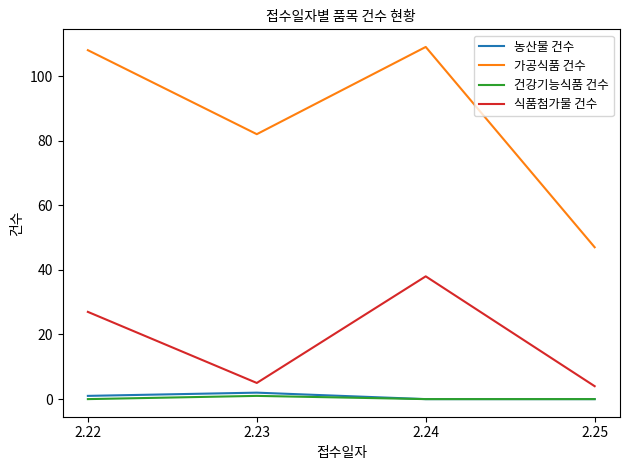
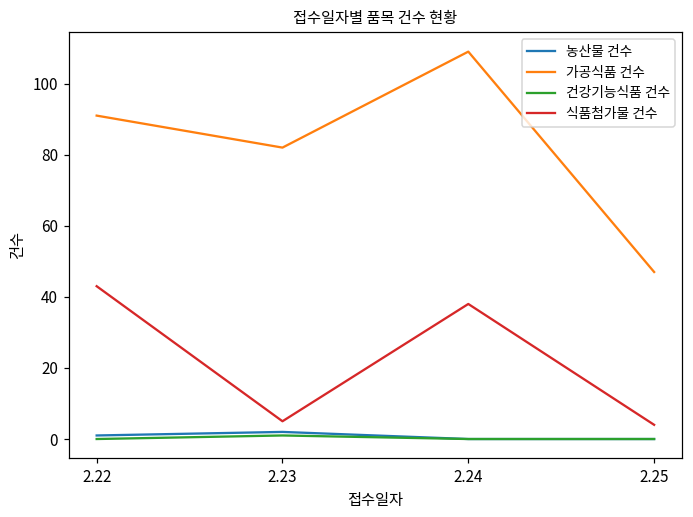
가공식품 건수, 2.22: 108 -> 91
식품첨가물 건수, 2.22: 27 -> 43
